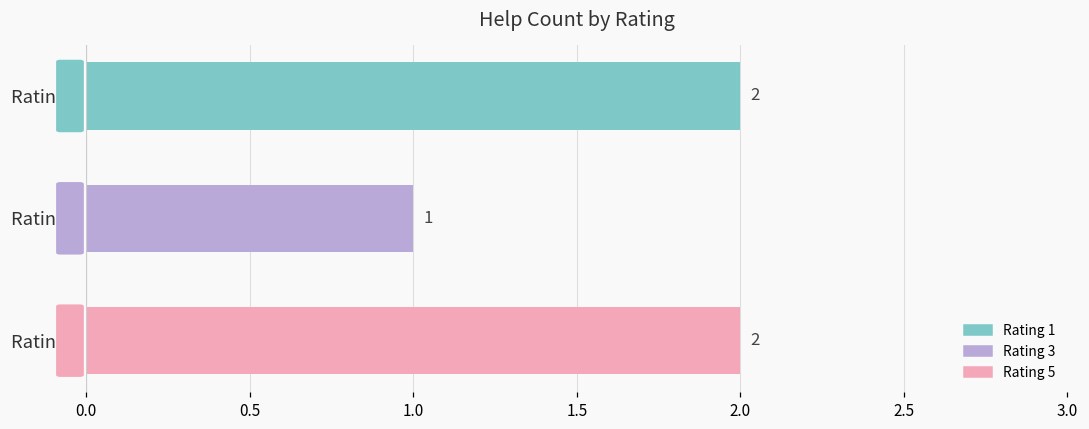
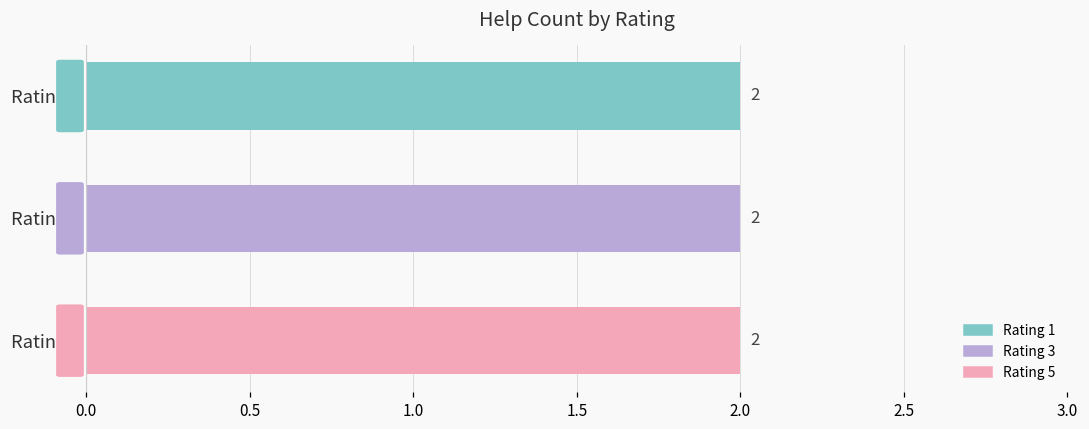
Rating 3: 1 -> 2
